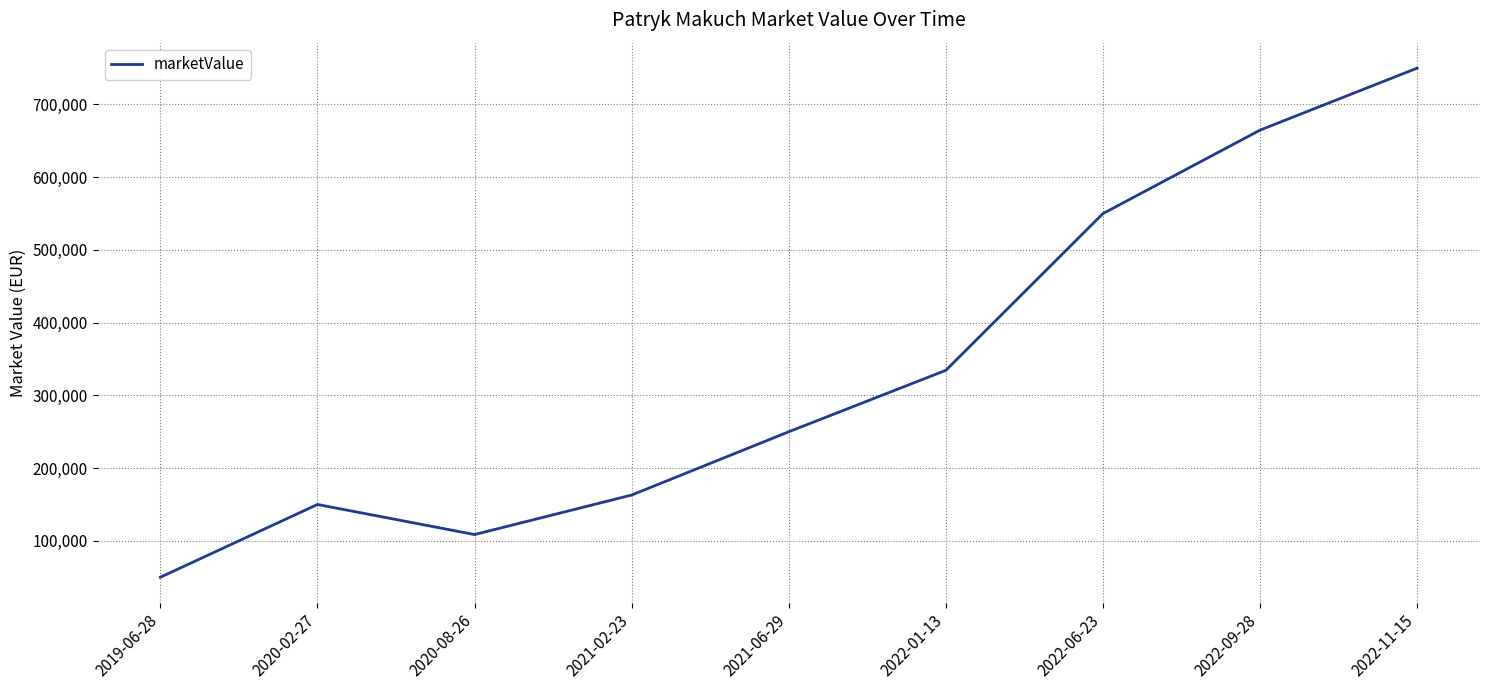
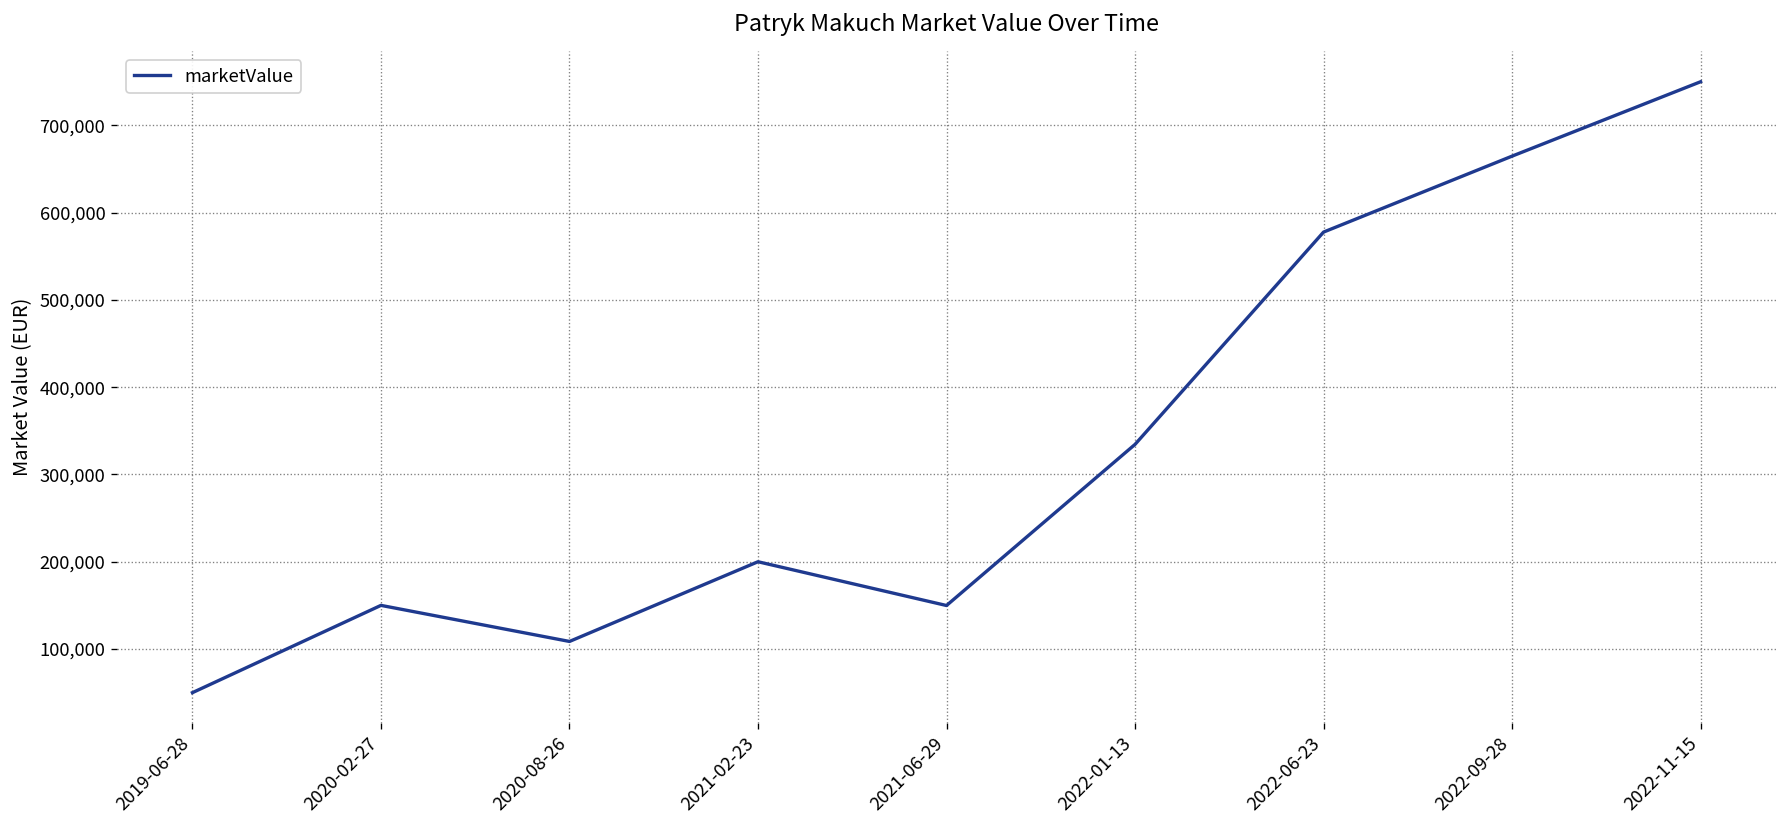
2021-02-23: 160,000 -> 200,000
2021-06-29: 250,000 -> 150,000
2022-06-23: 550,000 -> 580,000
